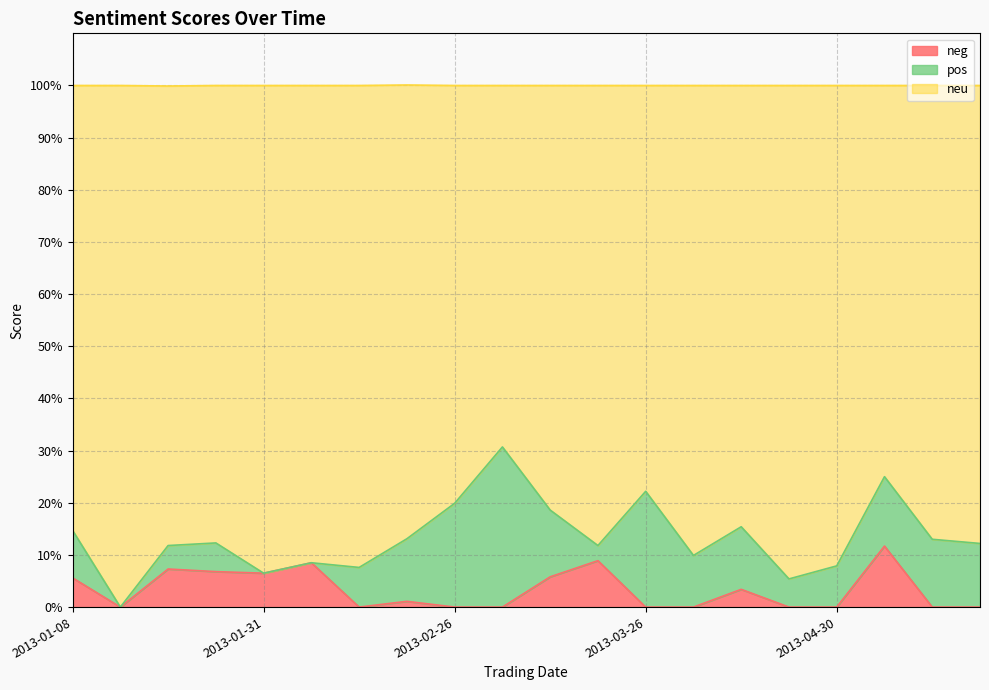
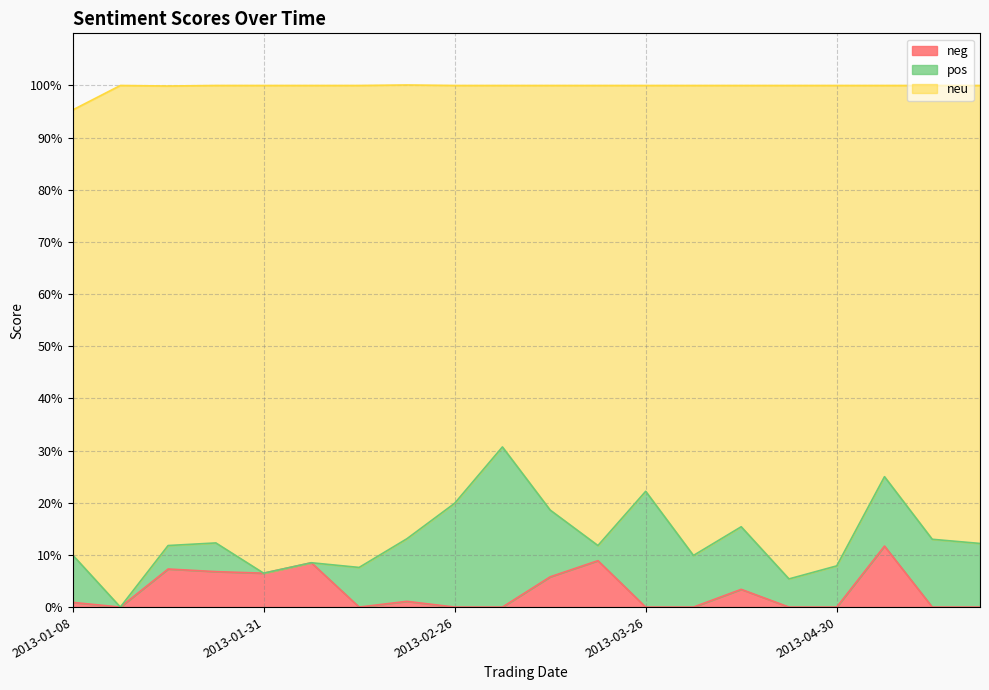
neg, 2013-01-08: 6% -> 1%
